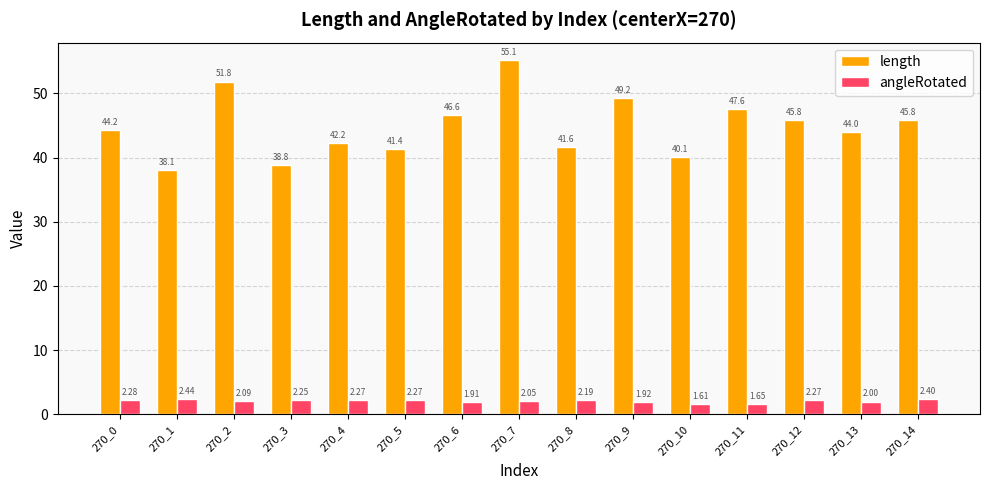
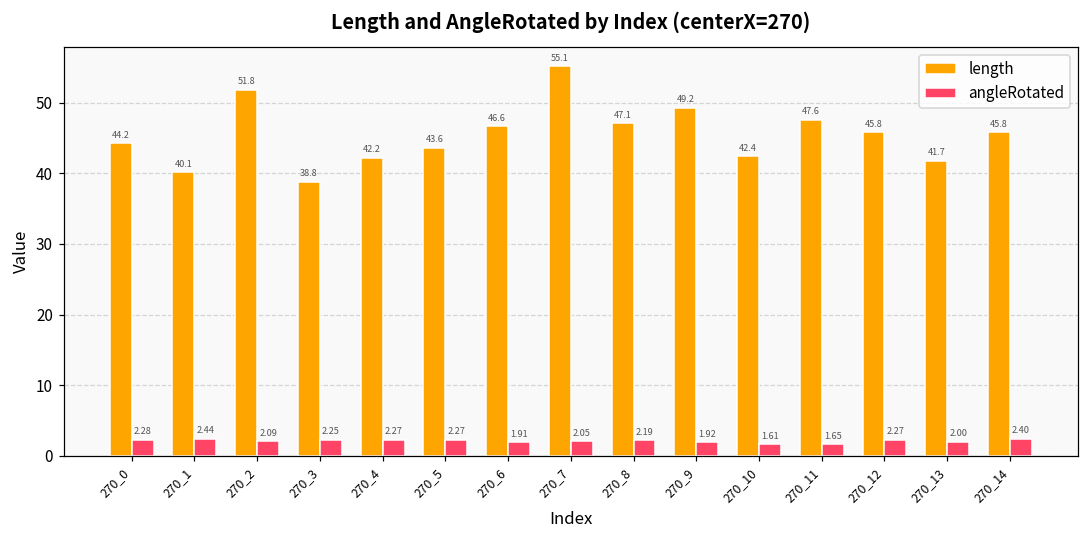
length, 270_1: 38.1 -> 40.1
length, 270_5: 41.4 -> 43.6
length, 270_8: 41.6 -> 47.1
length, 270_10: 40.1 -> 42.4
length, 270_13: 44.0 -> 41.7
